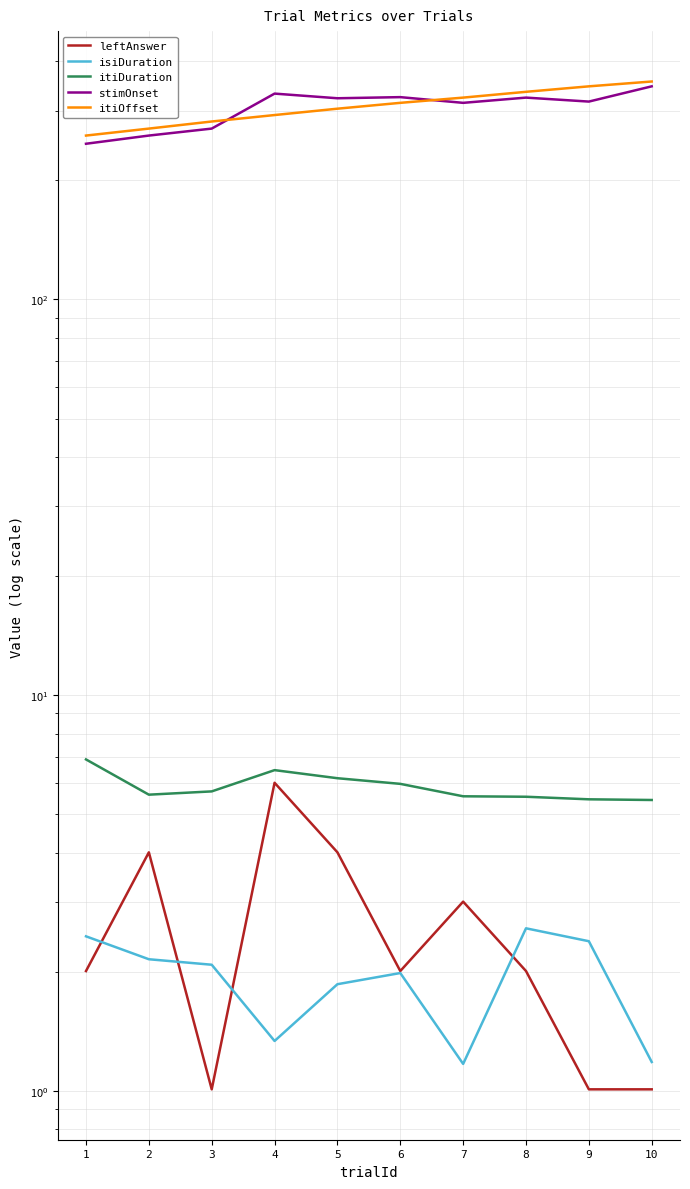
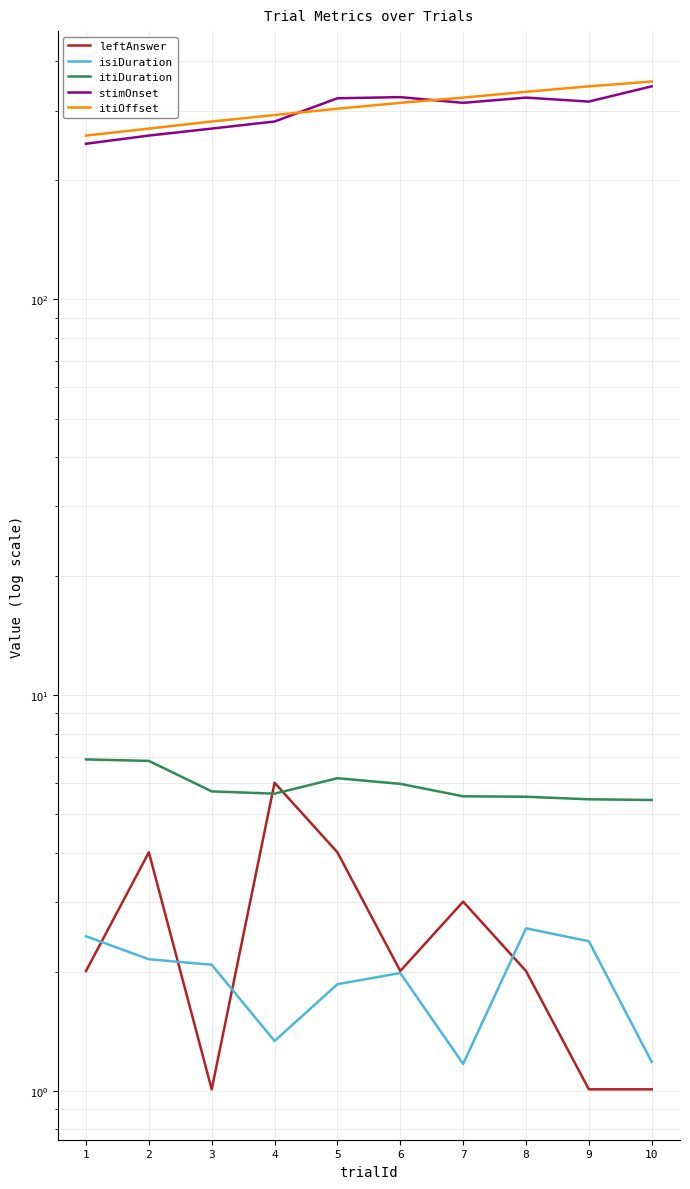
itiDuration, 2: 5.6 -> 6.8
itiDuration, 4: 6.5 -> 5.6
stimOnset, 4: 330 -> 280
